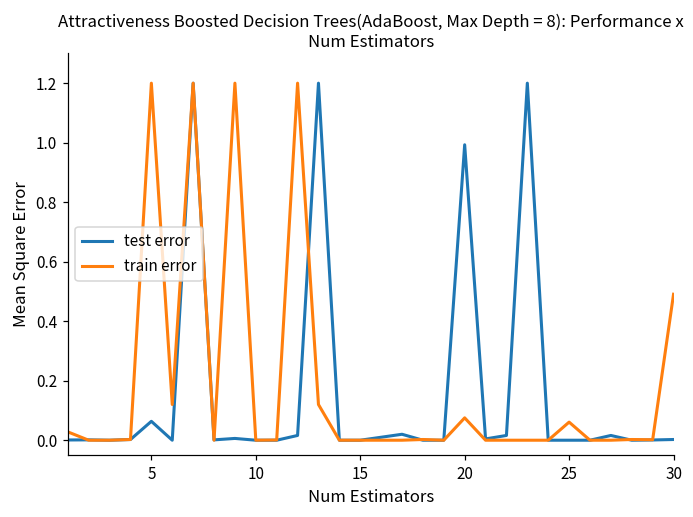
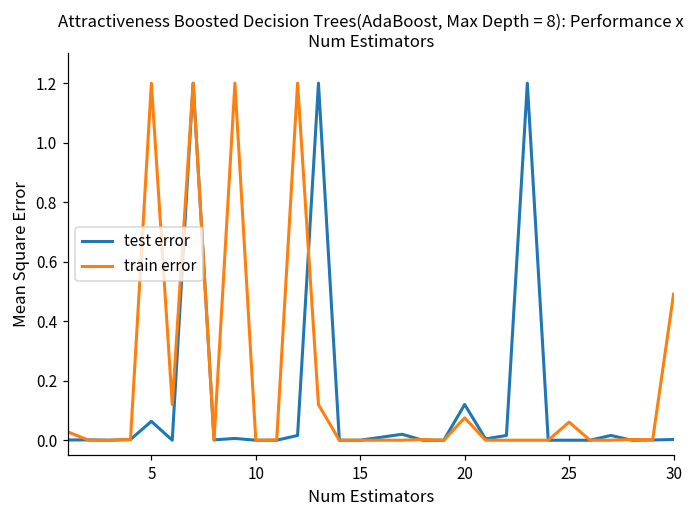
test error, 20: 0.99 -> 0.12
